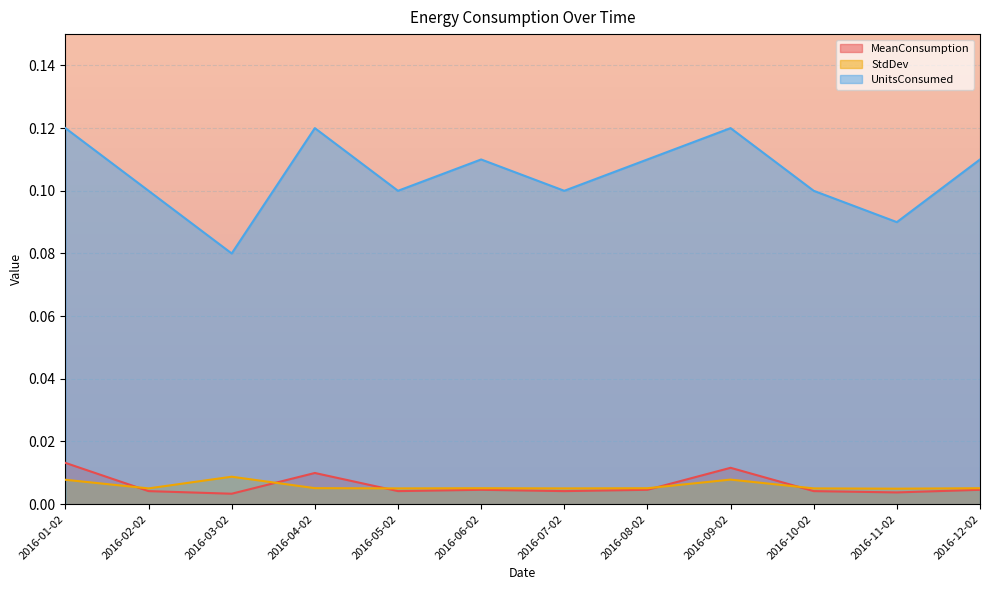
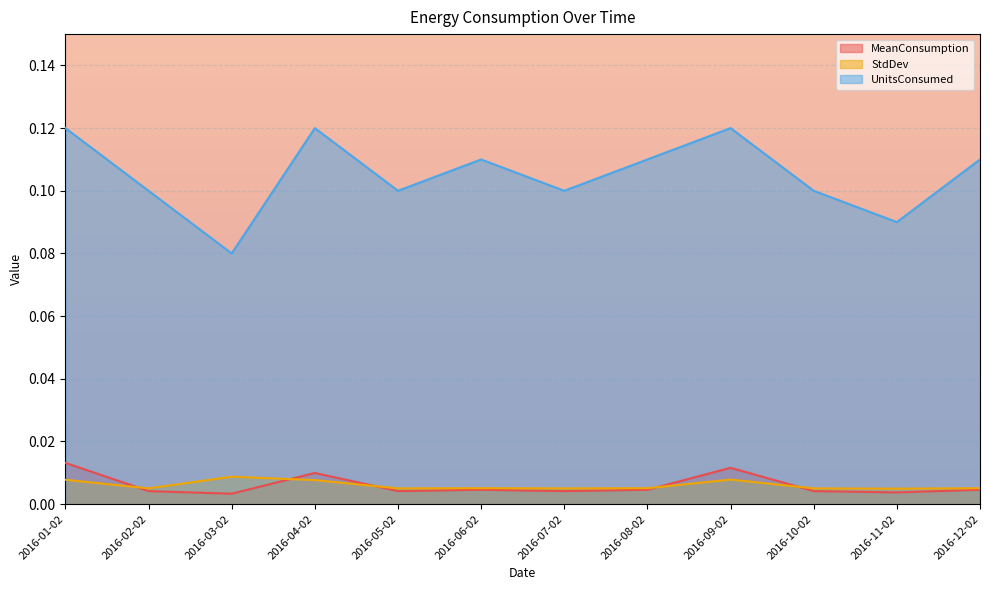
StdDev, 2016-04-02: 0.005 -> 0.008
